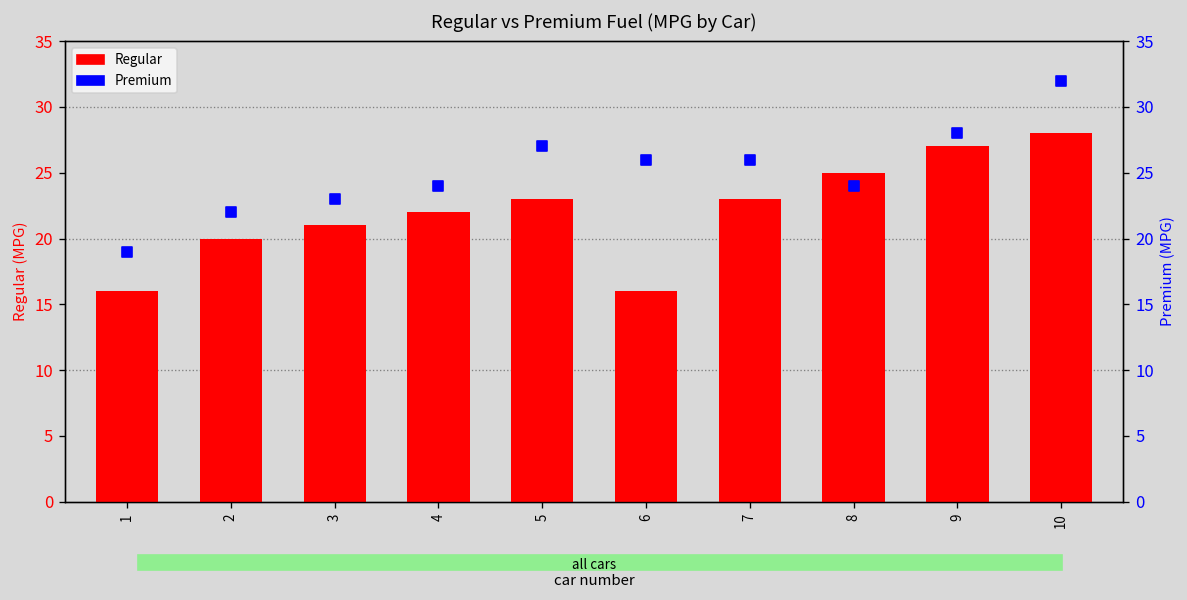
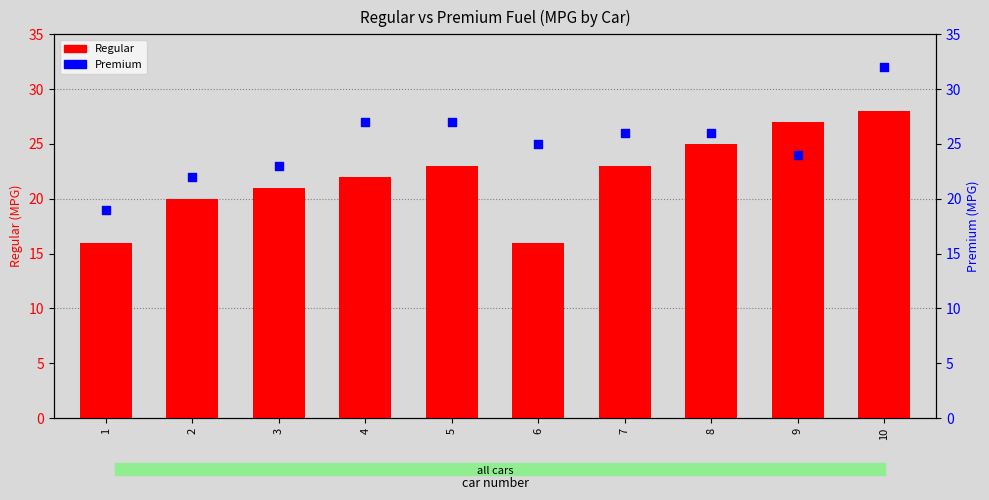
Premium, 4: 24 -> 27
Premium, 6: 26 -> 25
Premium, 8: 24 -> 26
Premium, 9: 28 -> 24
